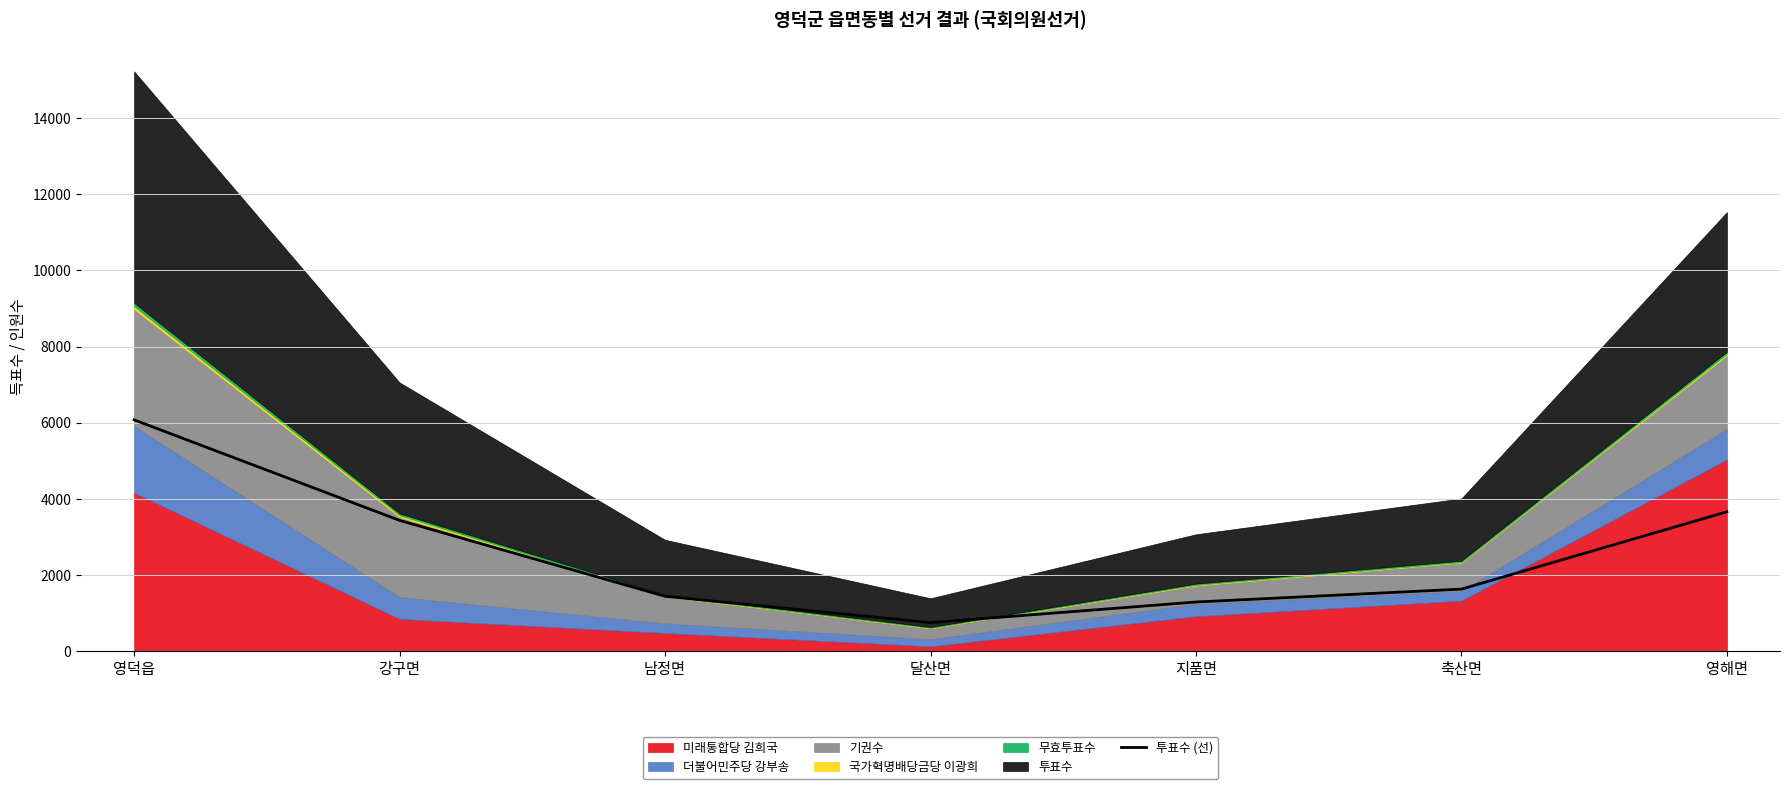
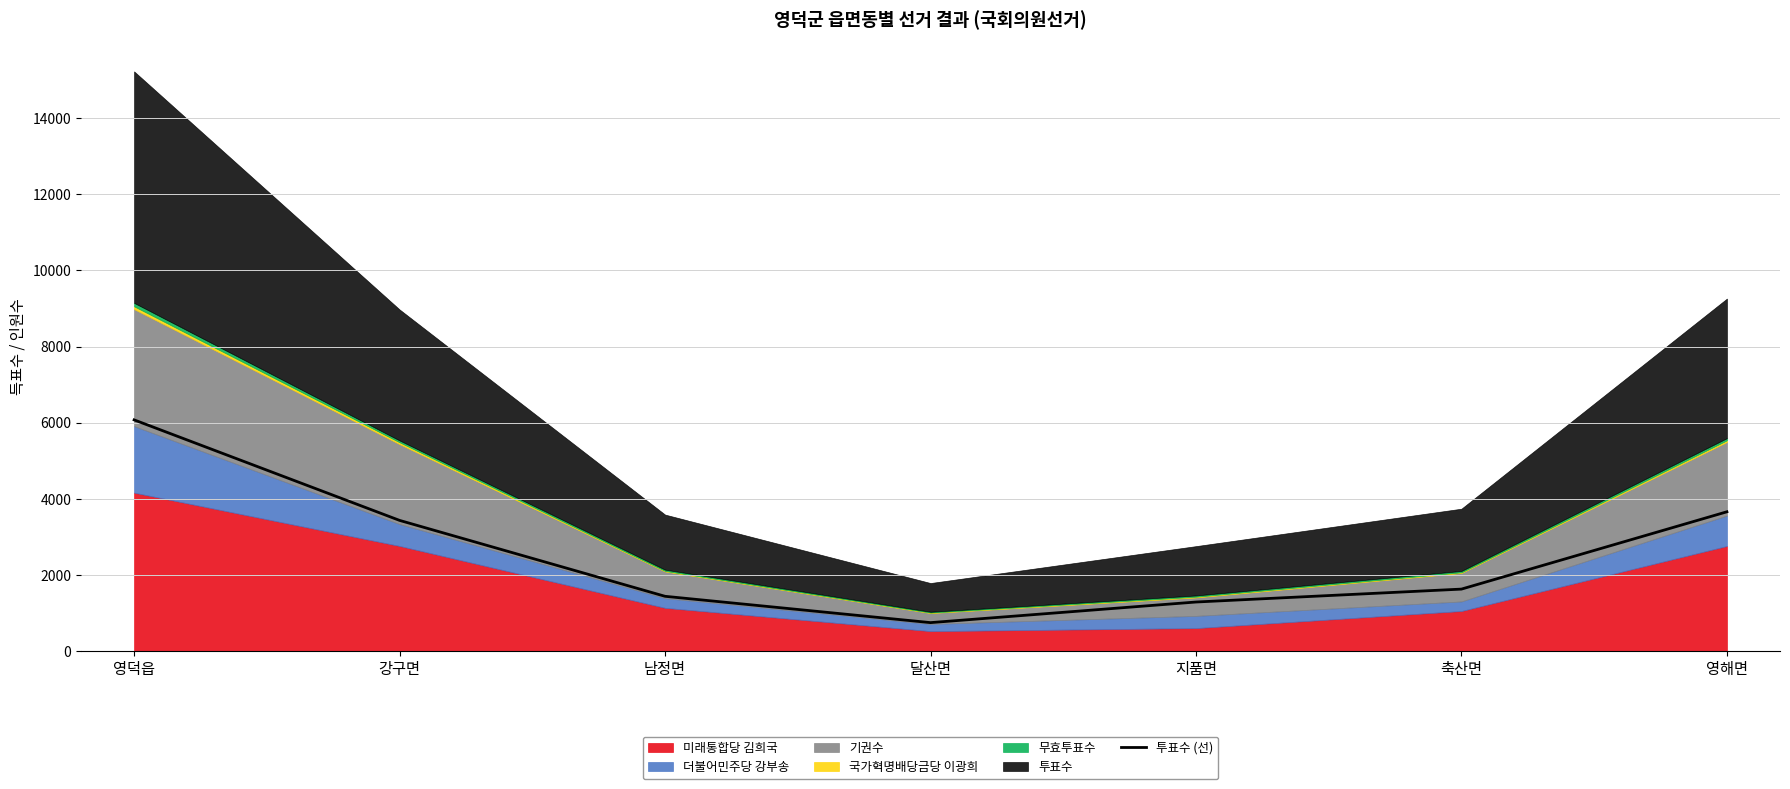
미래통합당 김희국, 강구면: 900 -> 2800
미래통합당 김희국, 남정면: 500 -> 1100
미래통합당 김희국, 달산면: 100 -> 500
미래통합당 김희국, 지품면: 900 -> 600
미래통합당 김희국, 축산면: 1300 -> 1100
미래통합당 김희국, 영해면: 5000 -> 2800
